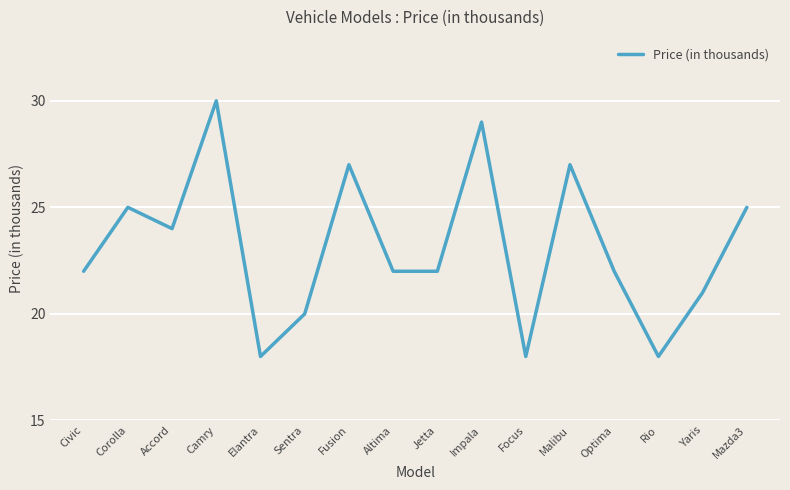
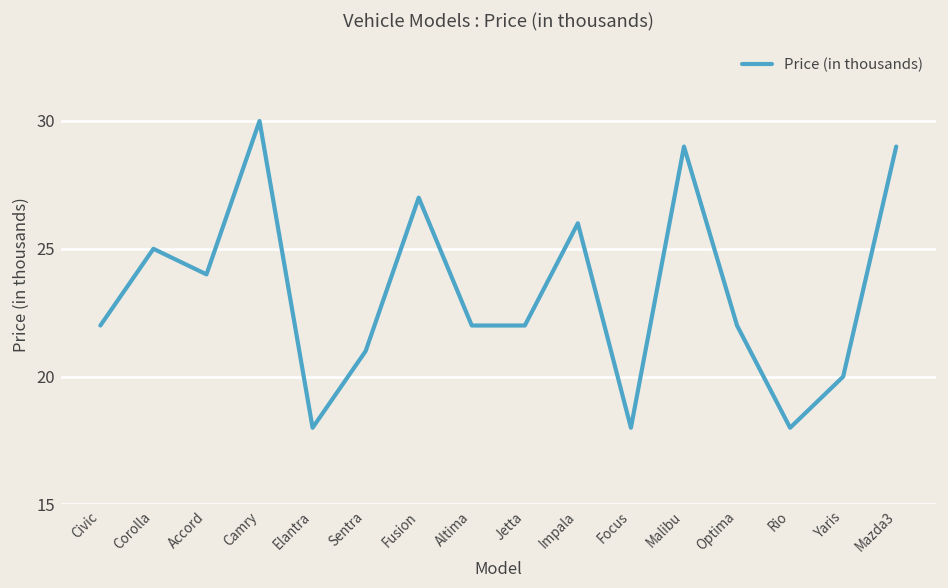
Sentra: 20 -> 21
Impala: 29 -> 26
Malibu: 27 -> 29
Yaris: 21 -> 20
Mazda3: 25 -> 29
